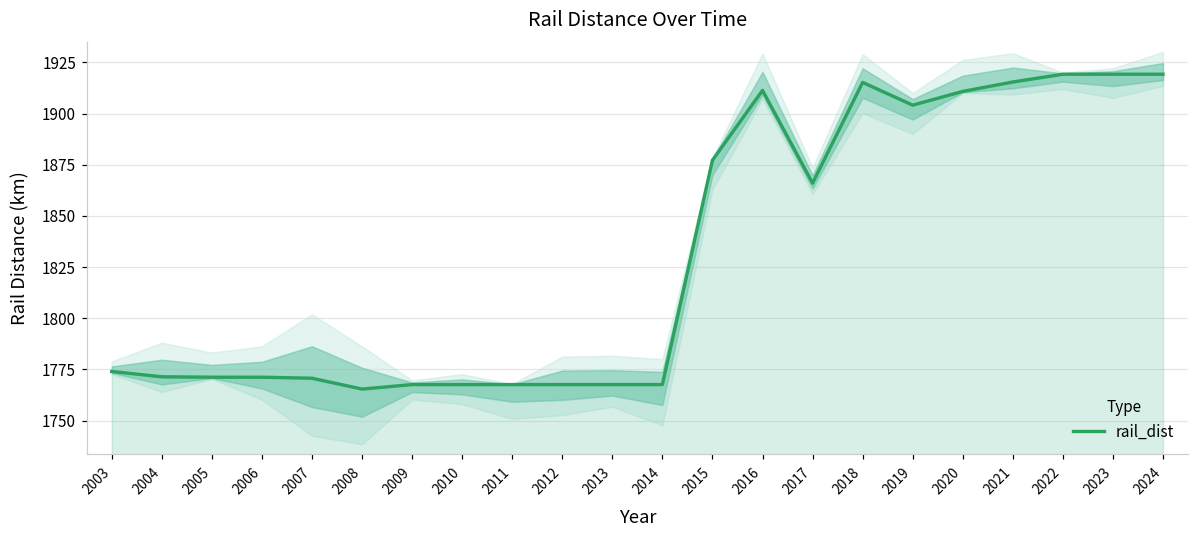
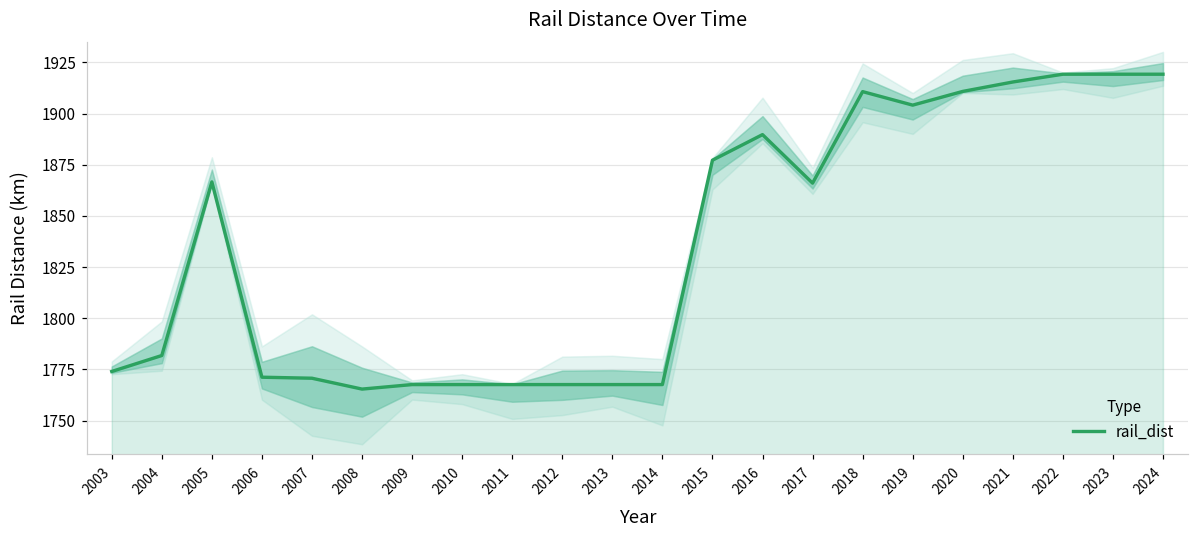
rail_dist, 2004: 1771 -> 1782
rail_dist, 2005: 1771 -> 1867
rail_dist, 2016: 1911 -> 1890
rail_dist, 2018: 1915 -> 1911
